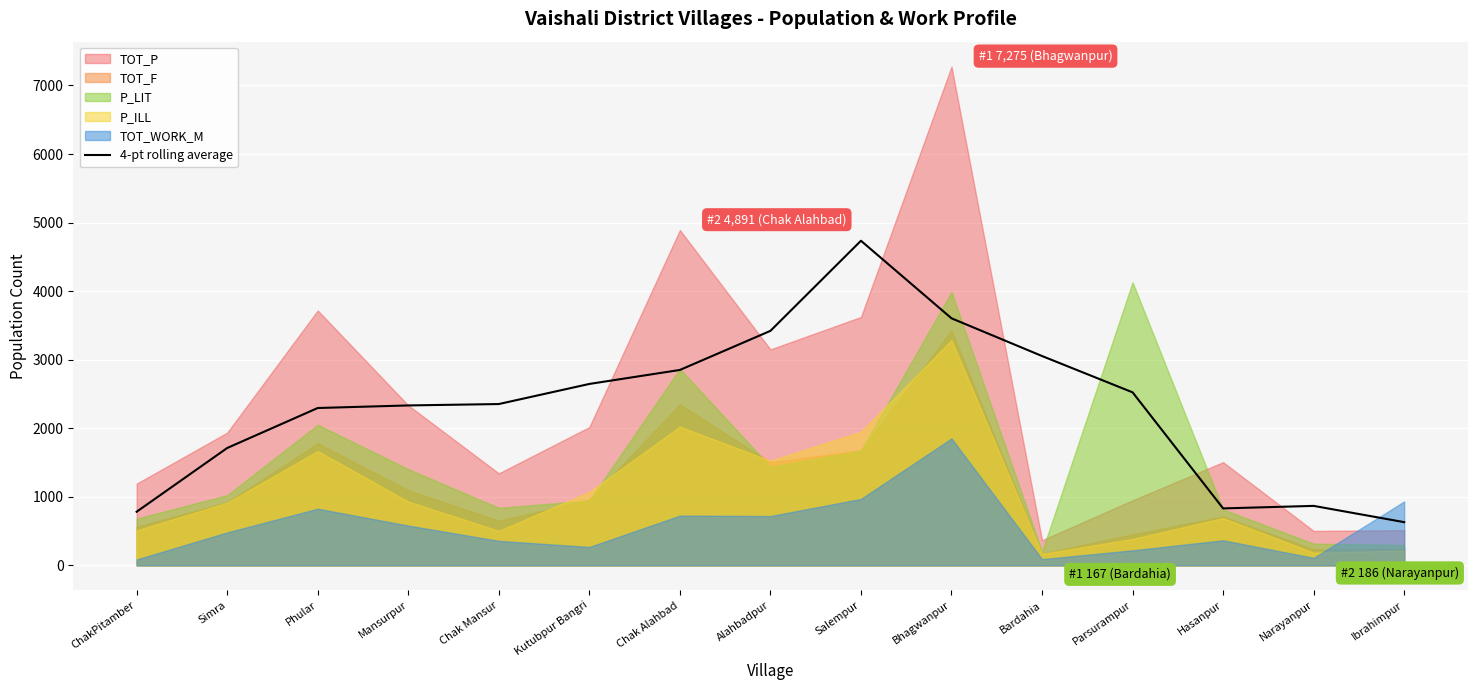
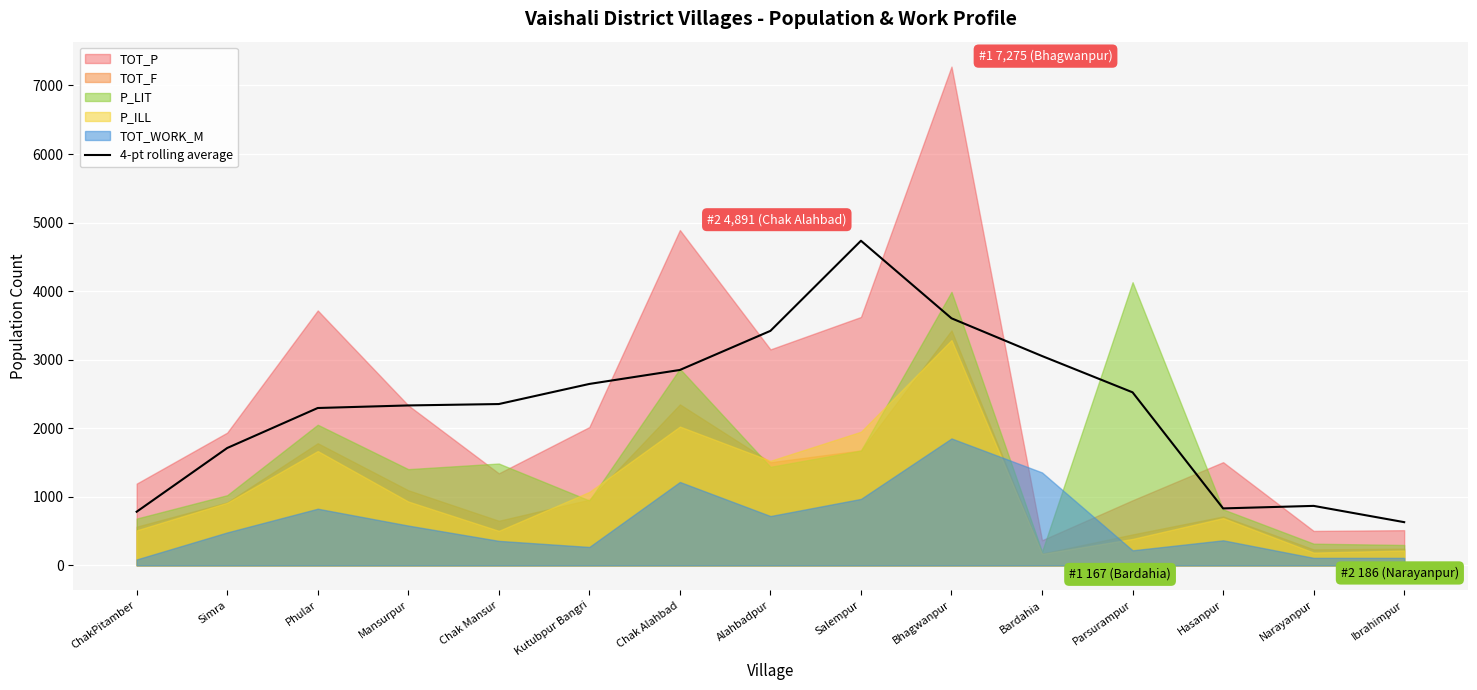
P_LIT, Chak Mansur: 800 -> 1500
TOT_WORK_M, Chak Alahbad: 700 -> 1200
TOT_WORK_M, Bardahia: 100 -> 1400
TOT_WORK_M, Ibrahimpur: 900 -> 100
